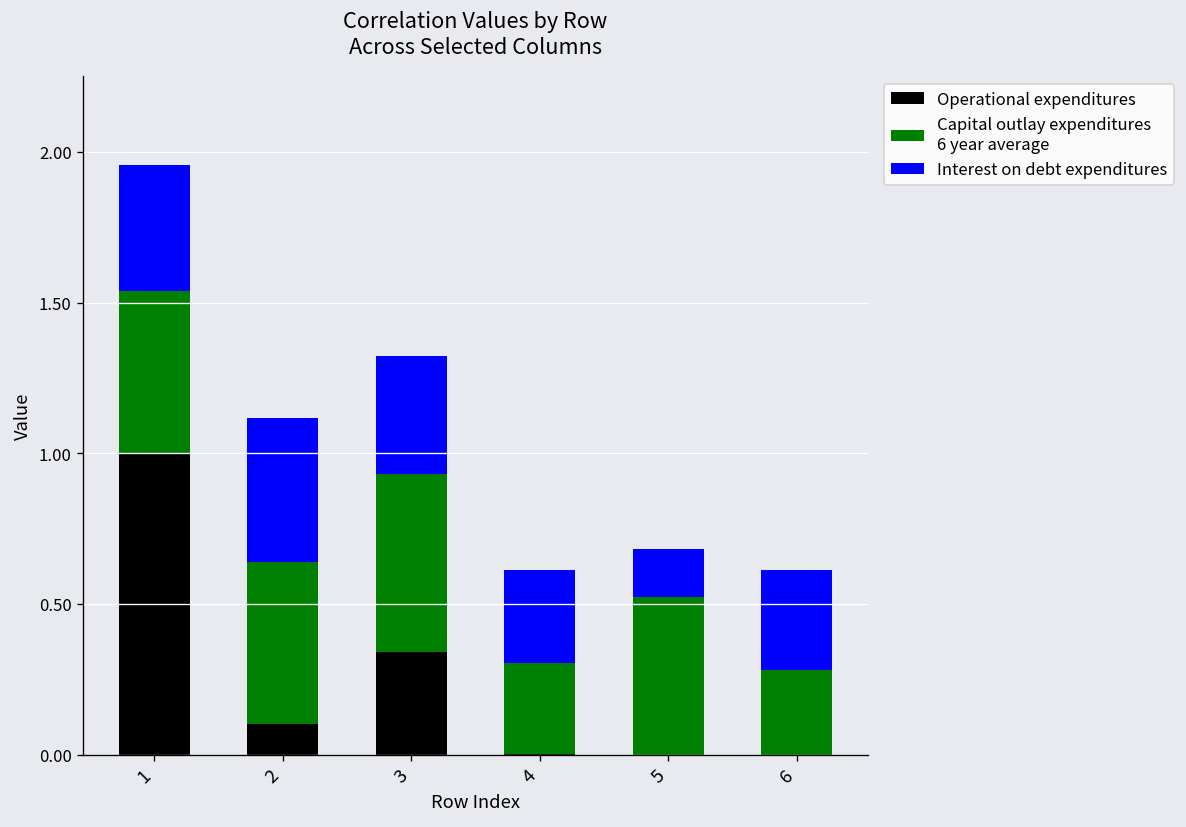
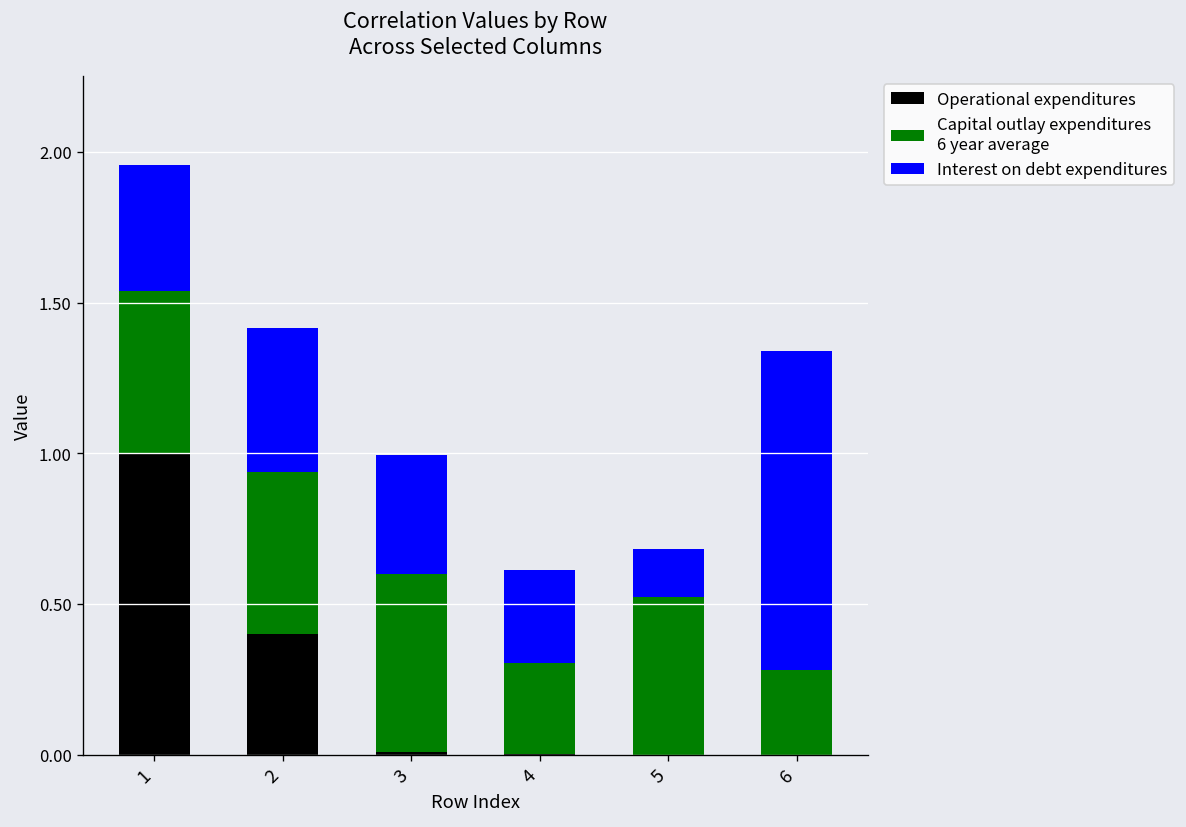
Operational expenditures, 2: 0.1 -> 0.4
Operational expenditures, 3: 0.34 -> 0.01
Interest on debt expenditures, 6: 0.33 -> 1.06
